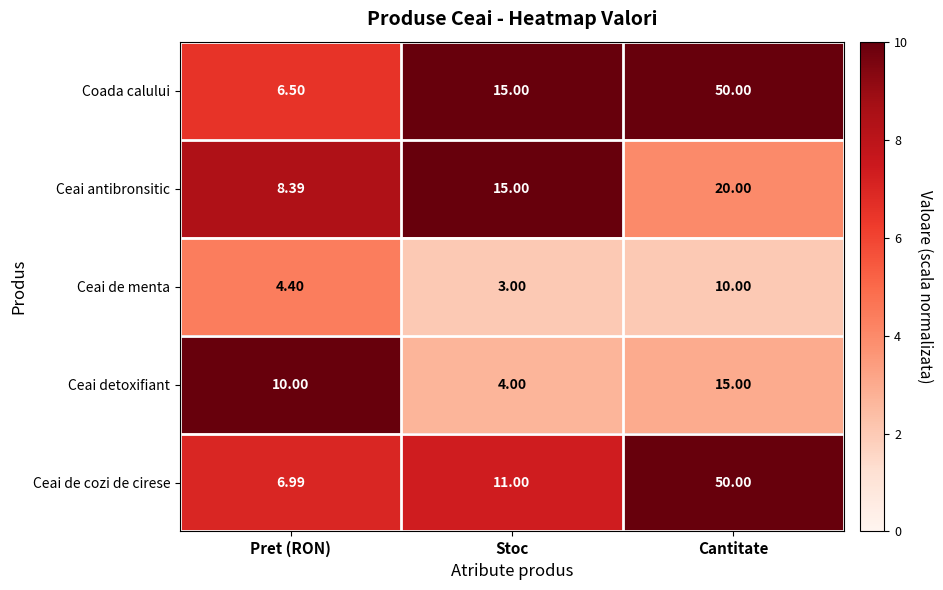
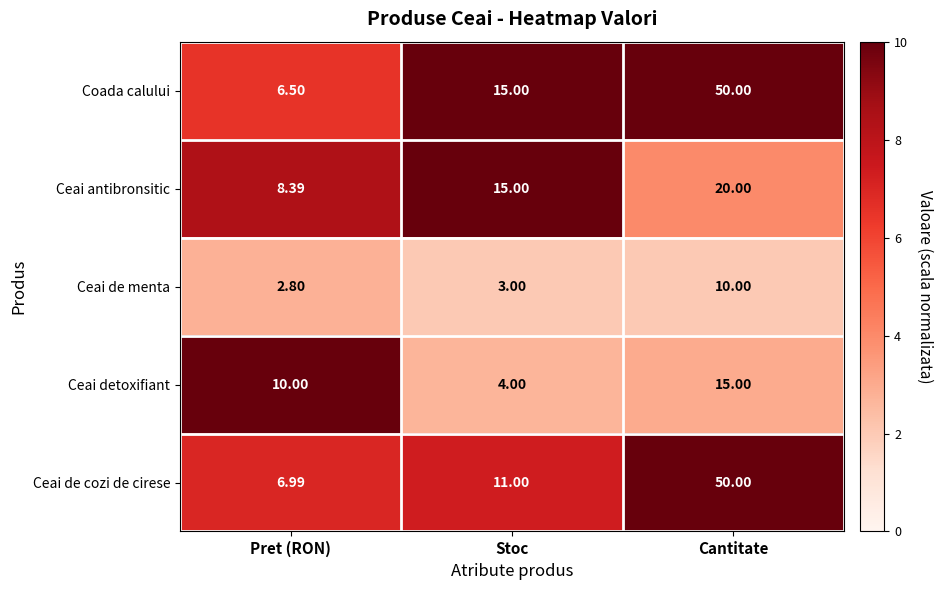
Ceai de menta, Pret (RON): 4.40 -> 2.80
